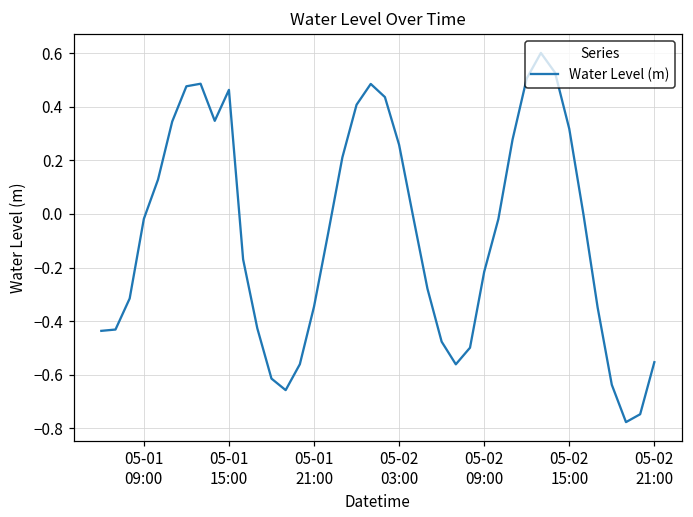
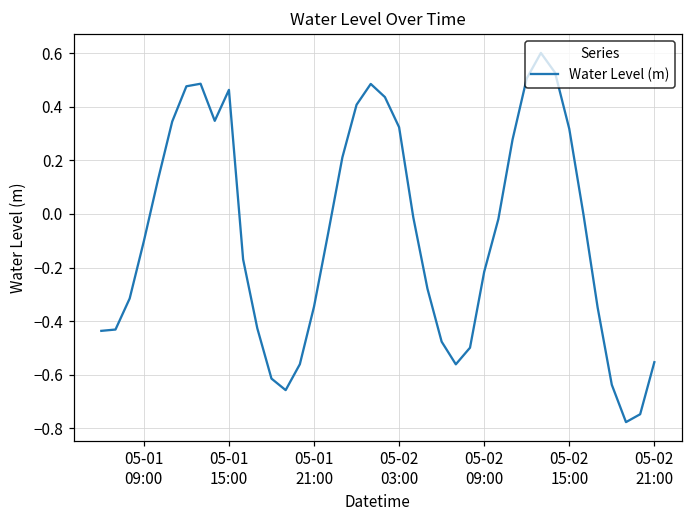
05-01 09:00: -0.02 -> -0.10
05-02 03:00: 0.26 -> 0.32
